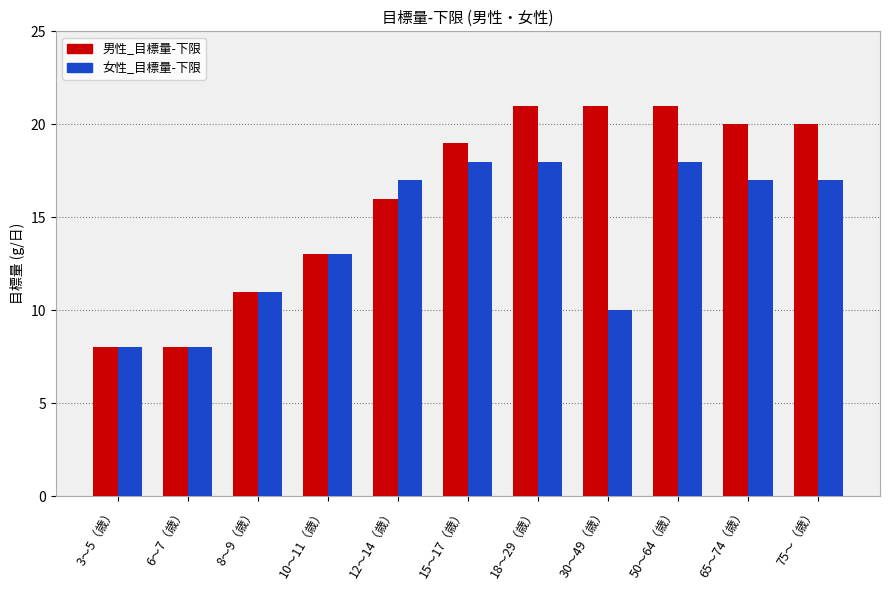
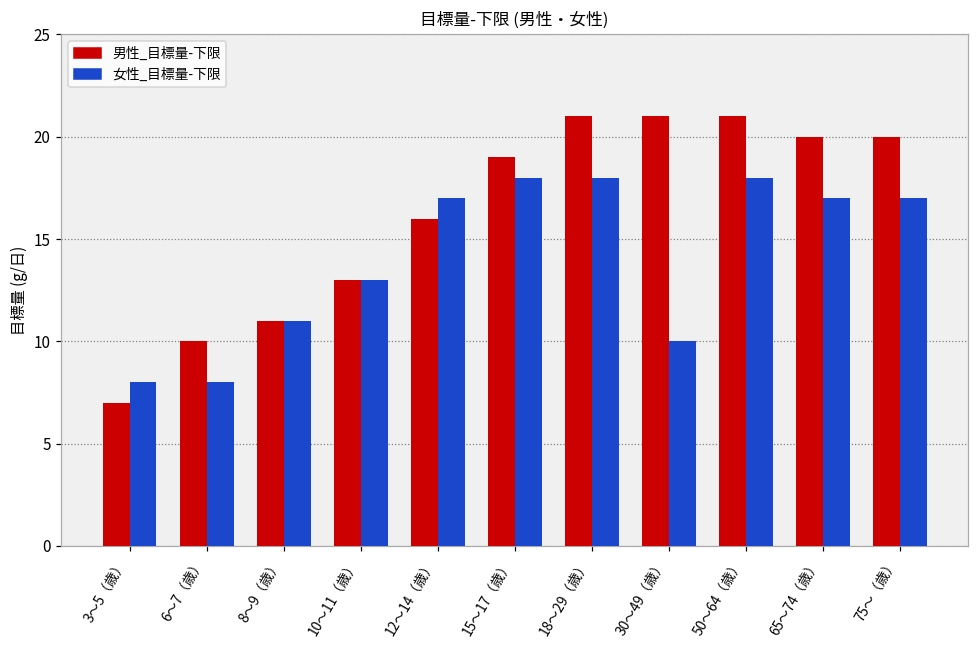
男性_目標量-下限, 3〜5（歳）: 8 -> 7
男性_目標量-下限, 6〜7（歳）: 8 -> 10
